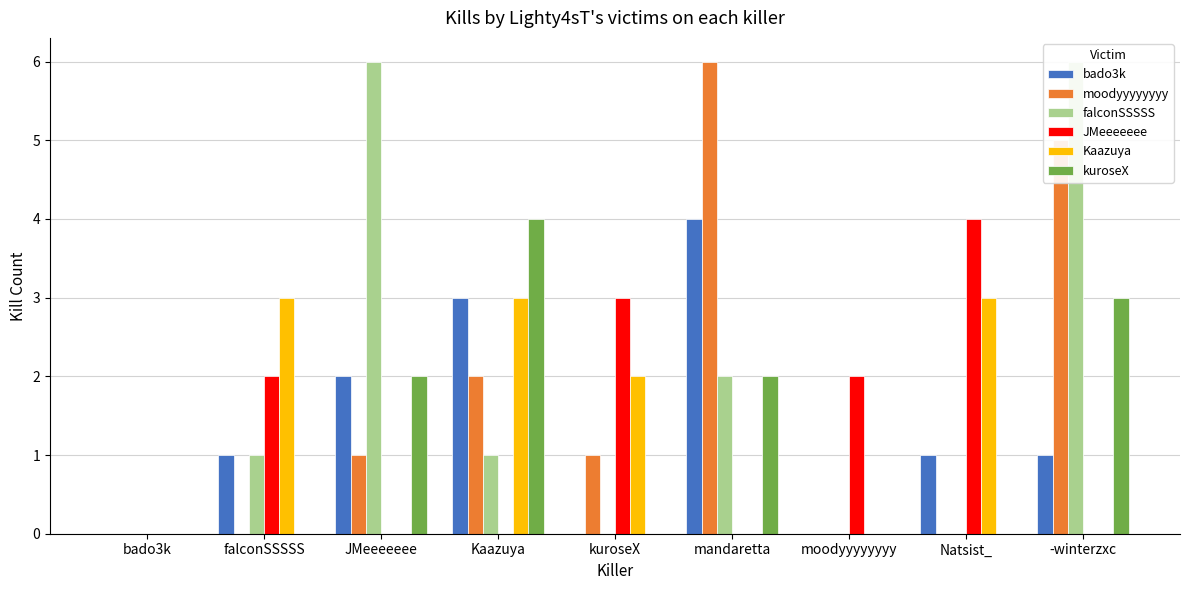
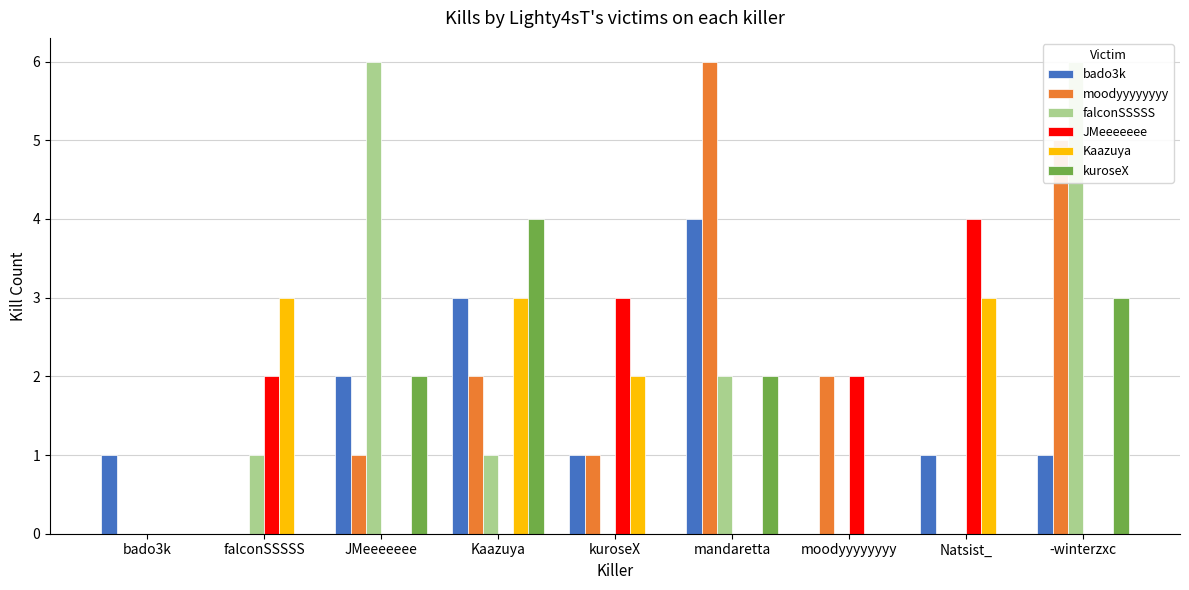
bado3k, bado3k: 0 -> 1
bado3k, falconSSSSS: 1 -> 0
bado3k, kuroseX: 0 -> 1
moodyyyyyyyy, moodyyyyyyyy: 0 -> 2
